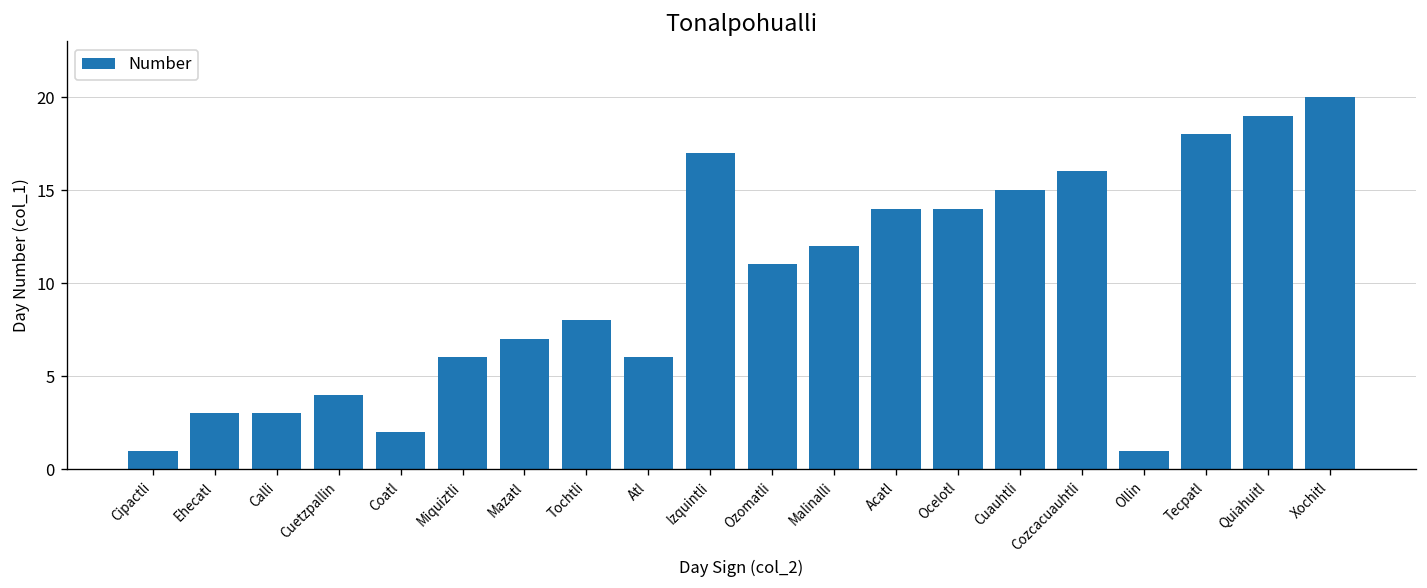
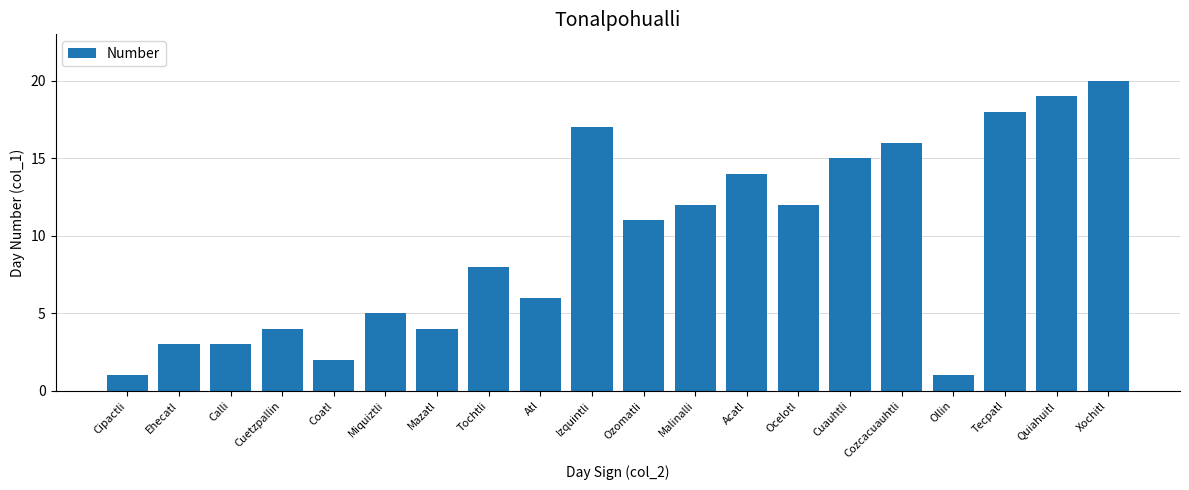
Miquiztli: 6 -> 5
Mazatl: 7 -> 4
Ocelotl: 14 -> 12
